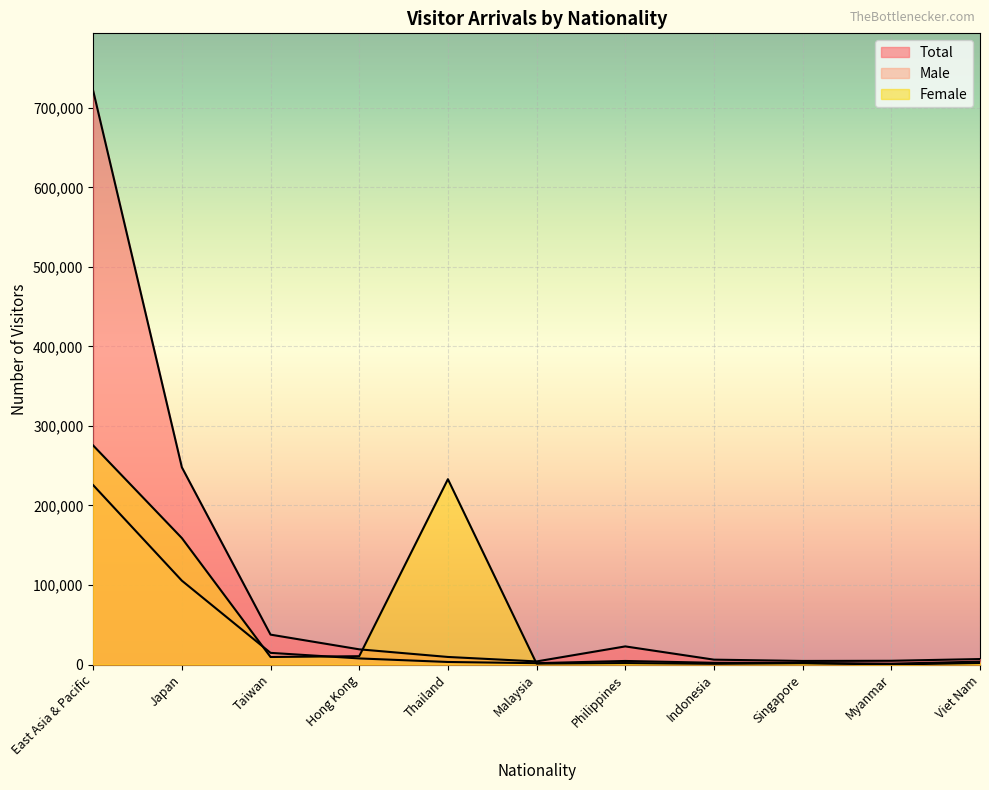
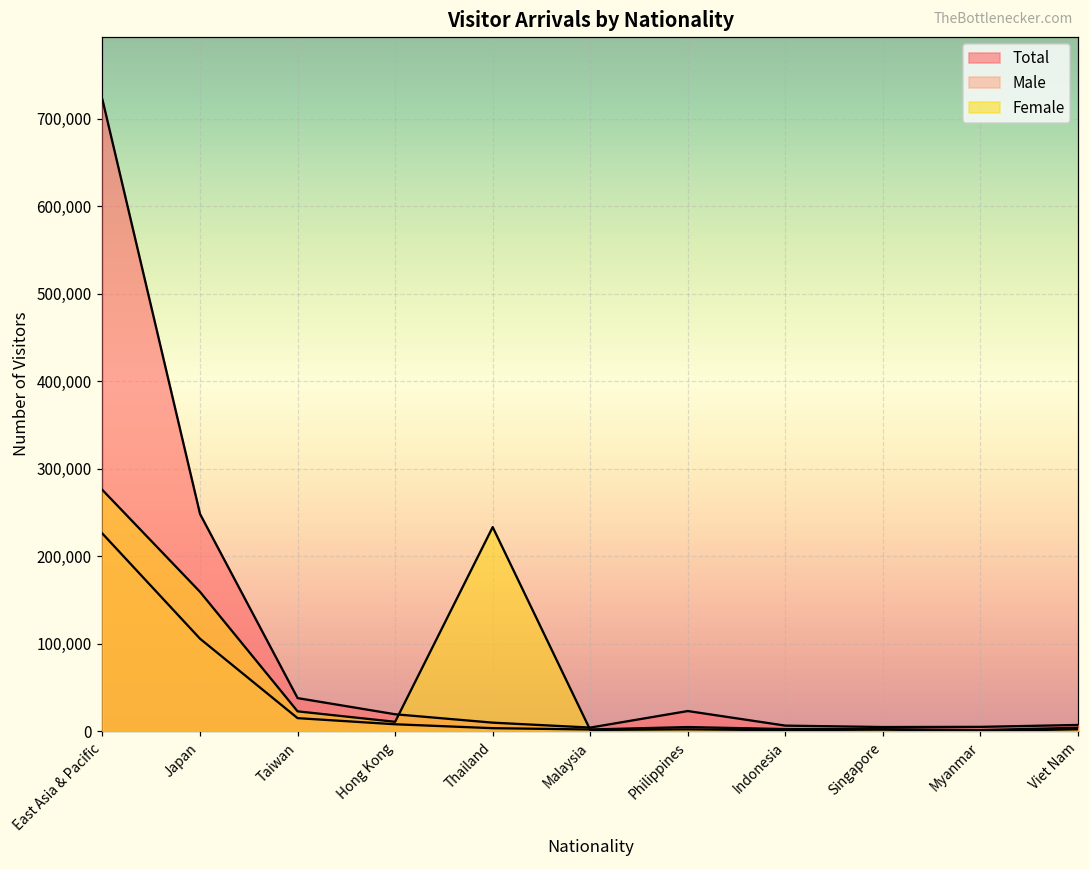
Female, Taiwan: 10,000 -> 20,000
